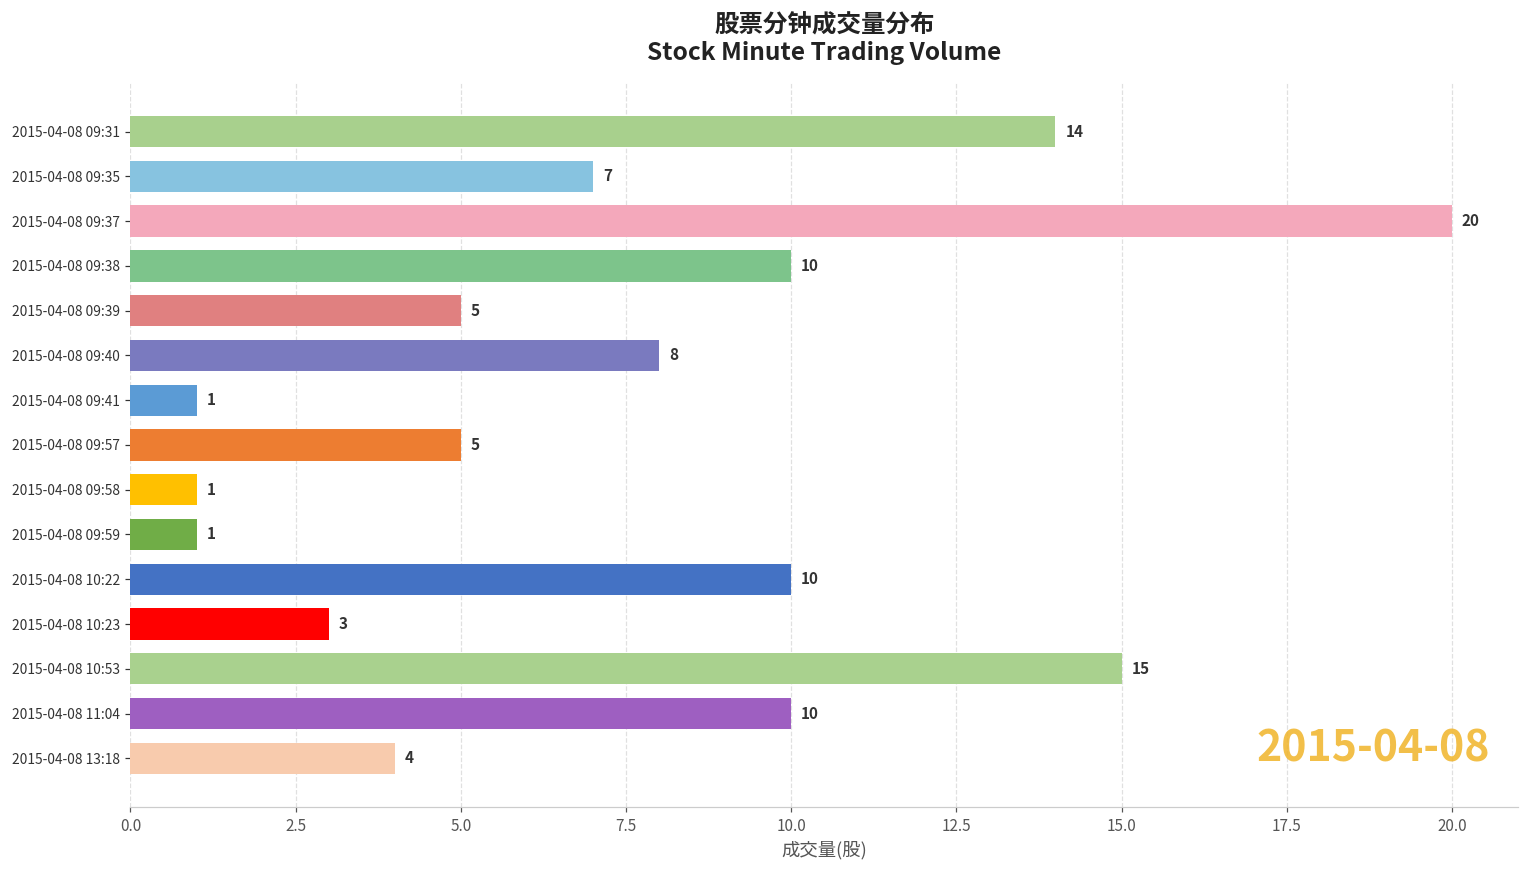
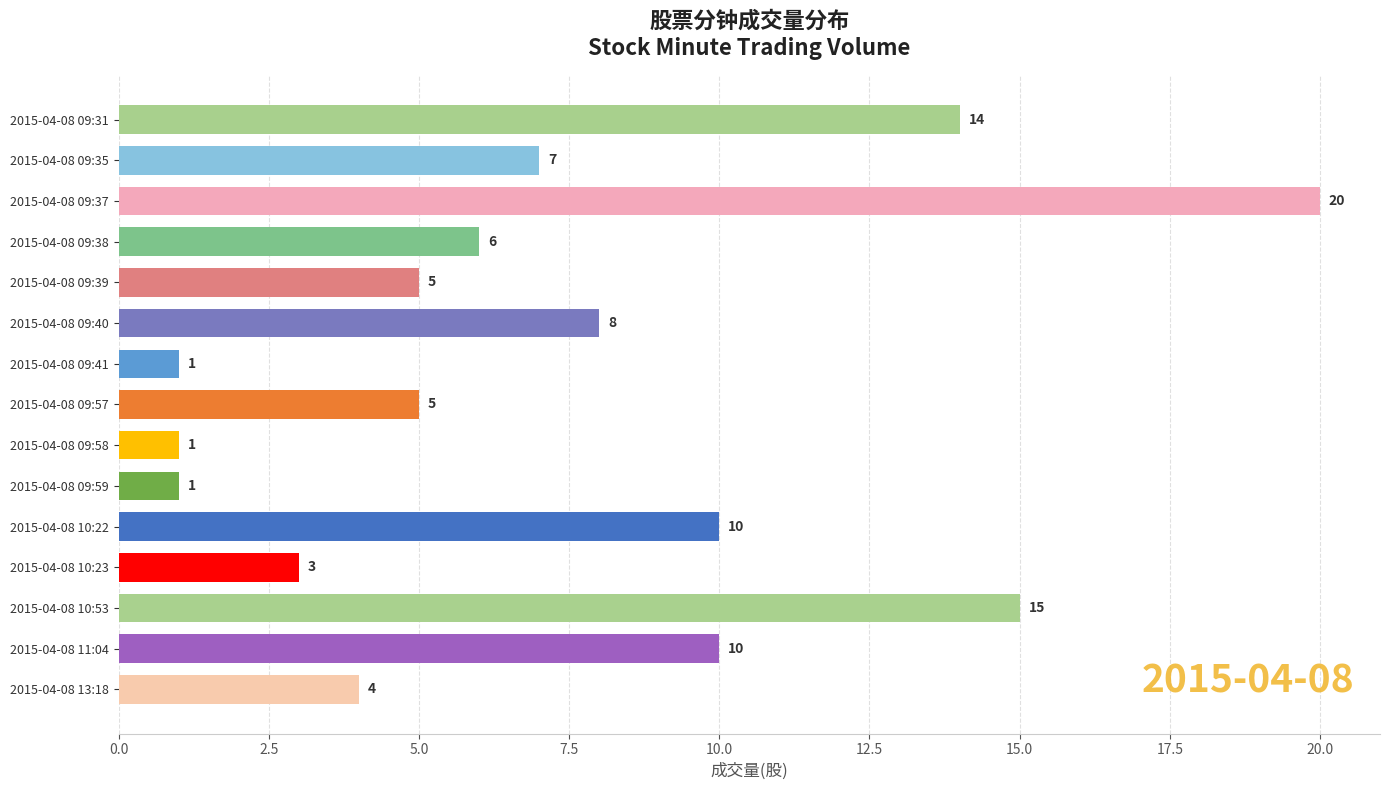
2015-04-08 09:38: 10 -> 6
